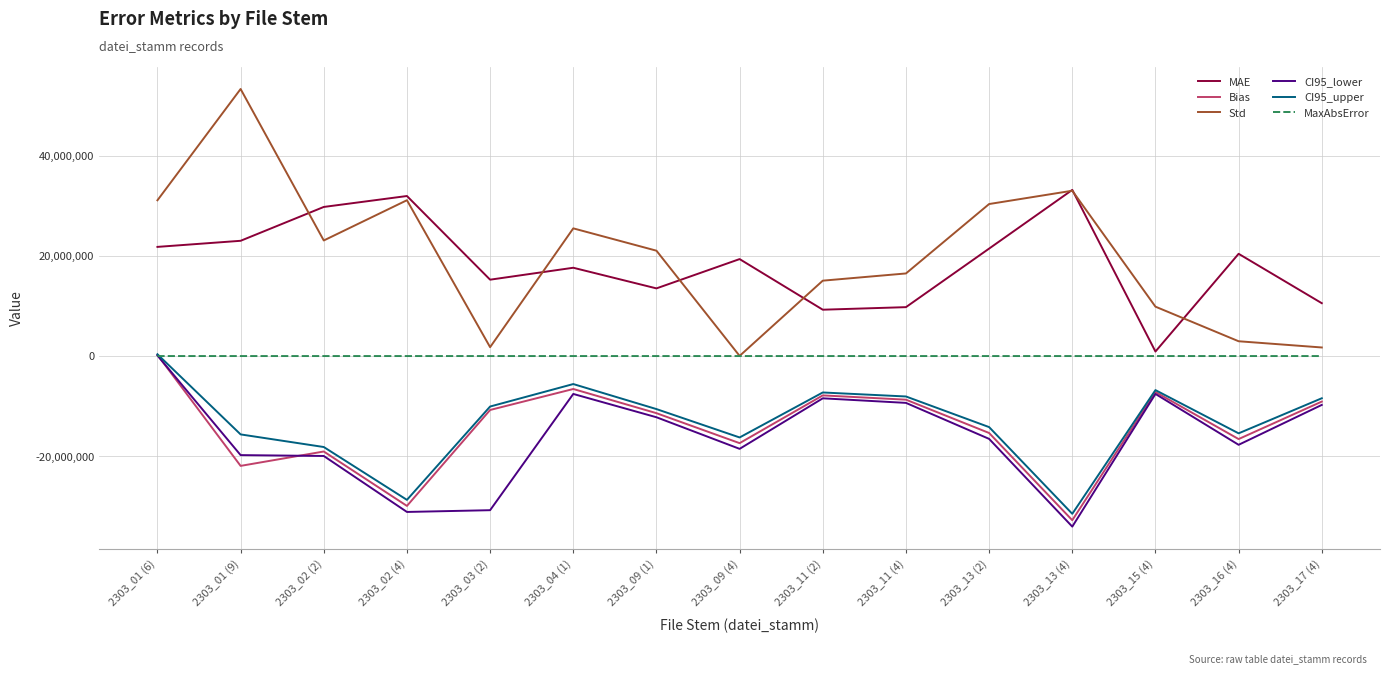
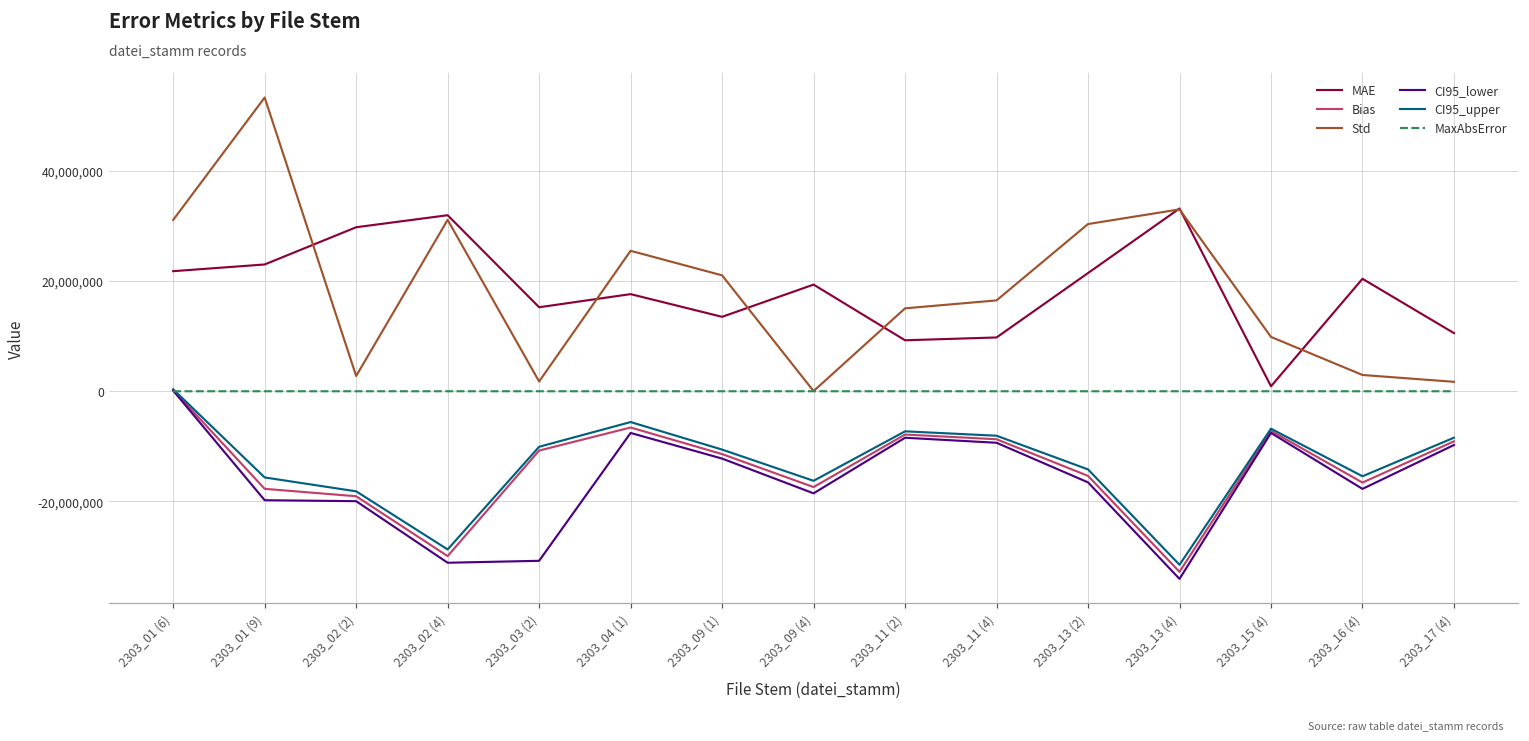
Bias, 2303_01 (9): -22,000,000 -> -18,000,000
Std, 2303_02 (2): 23,000,000 -> 3,000,000
